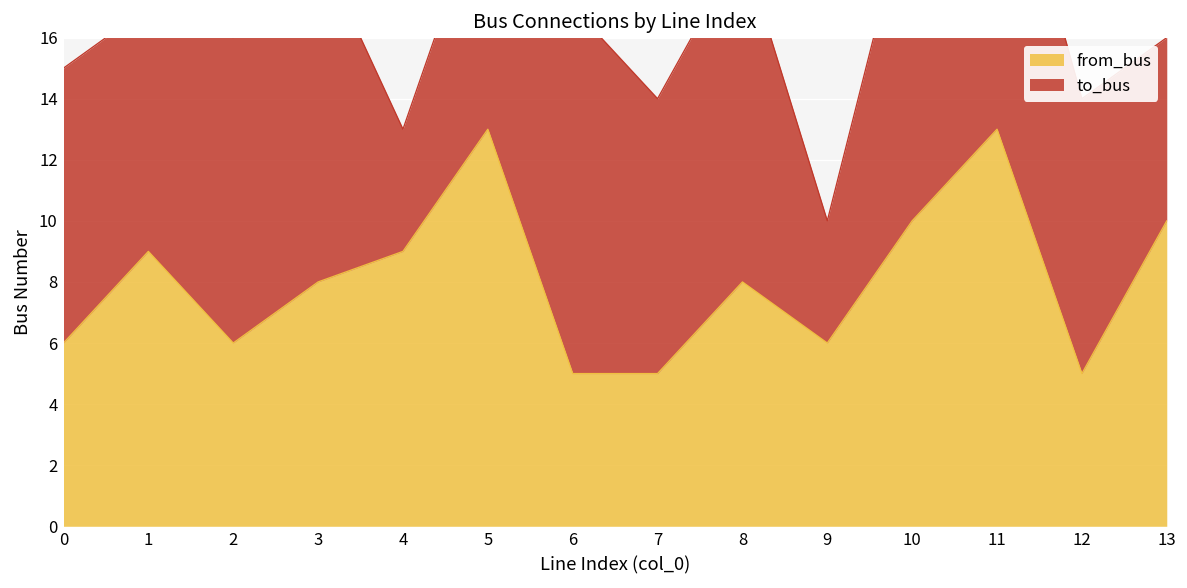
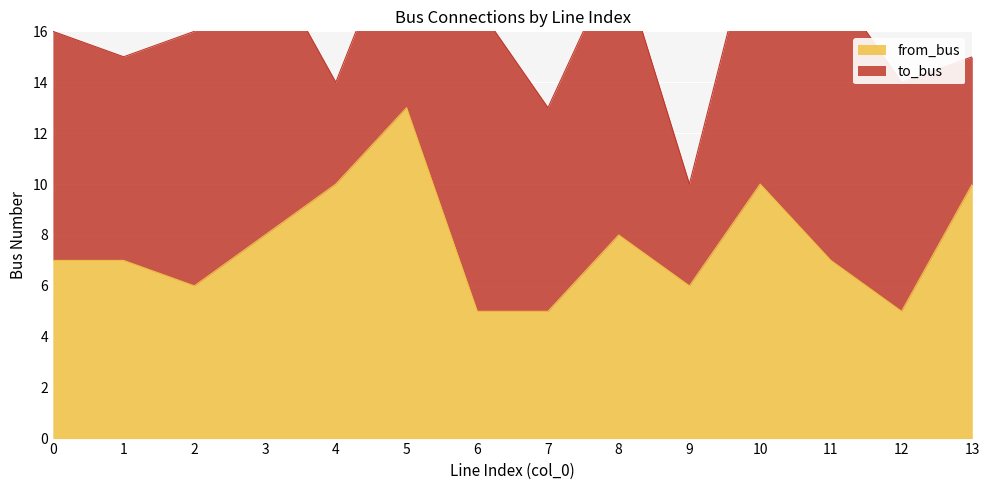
from_bus, 0: 6 -> 7
from_bus, 1: 9 -> 7
from_bus, 4: 9 -> 10
to_bus, 7: 9 -> 8
from_bus, 11: 13 -> 7
to_bus, 13: 6 -> 5
